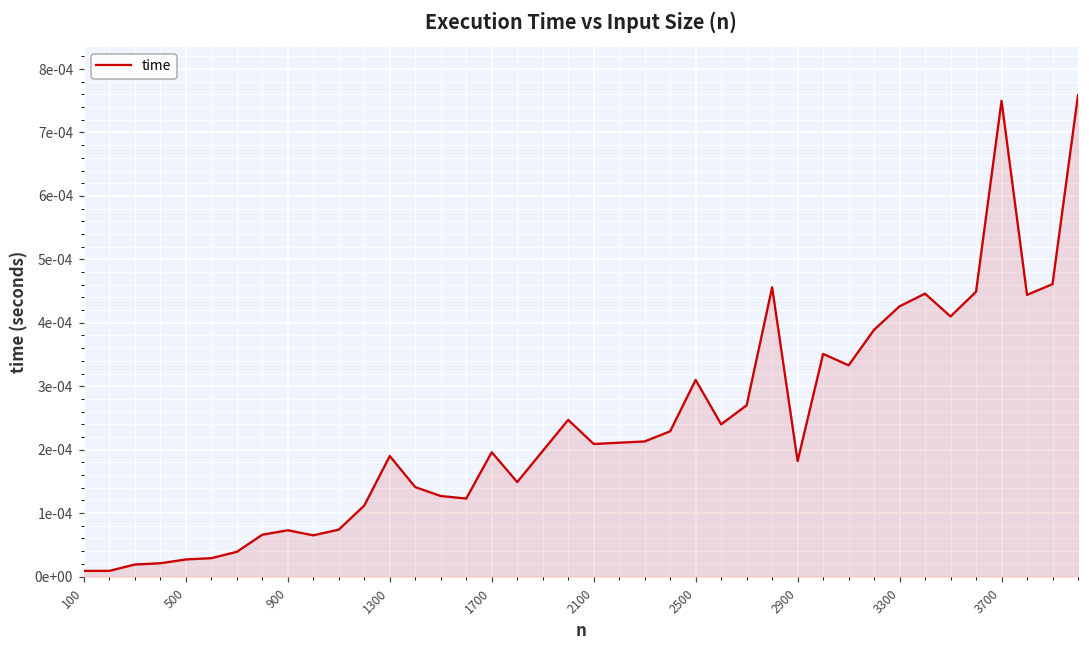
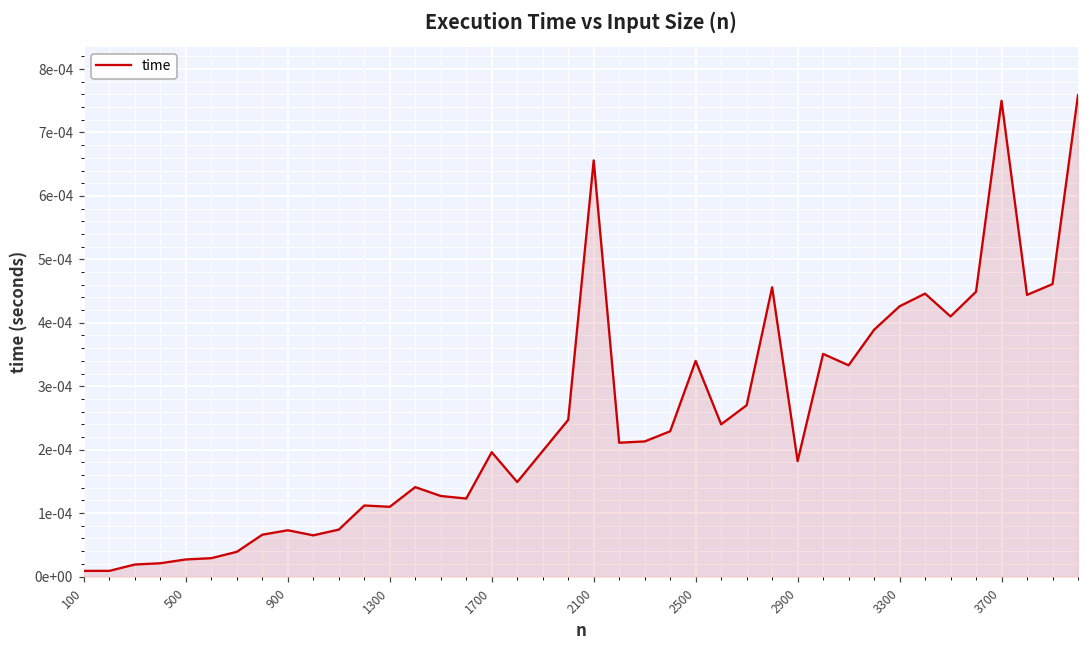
1300: 0.00019 -> 0.00011
2100: 0.00021 -> 0.00066
2500: 0.00031 -> 0.00034
